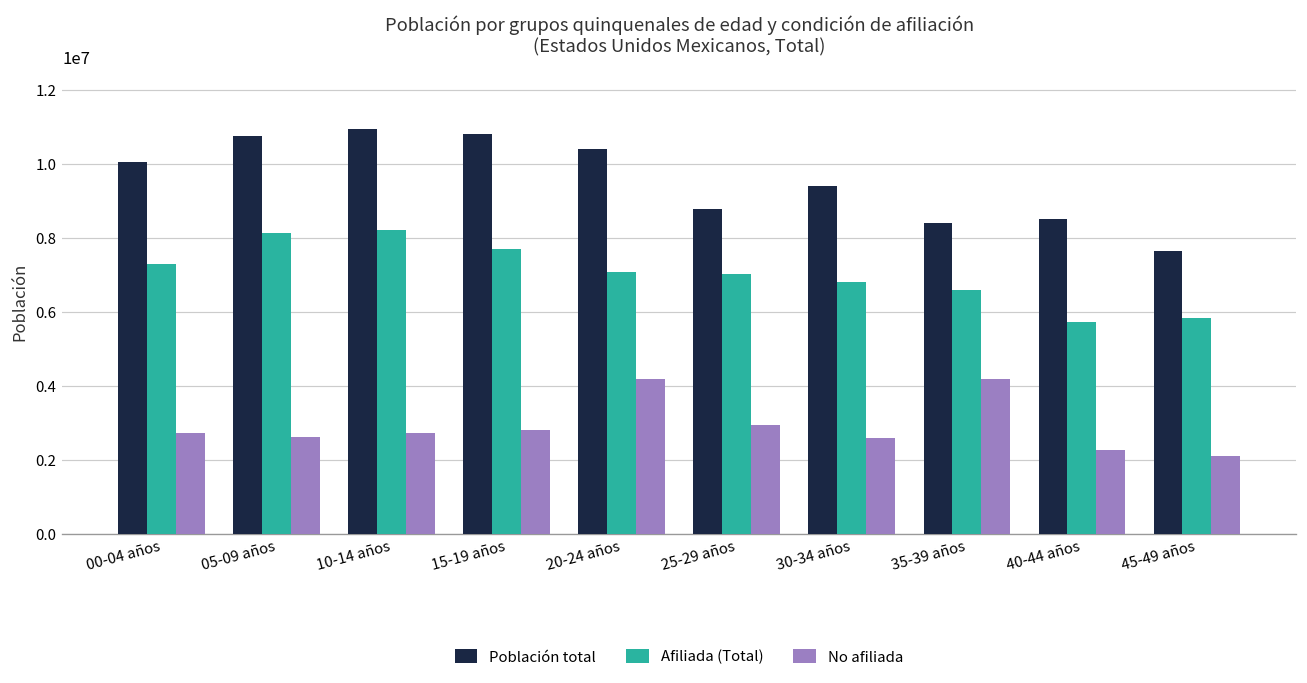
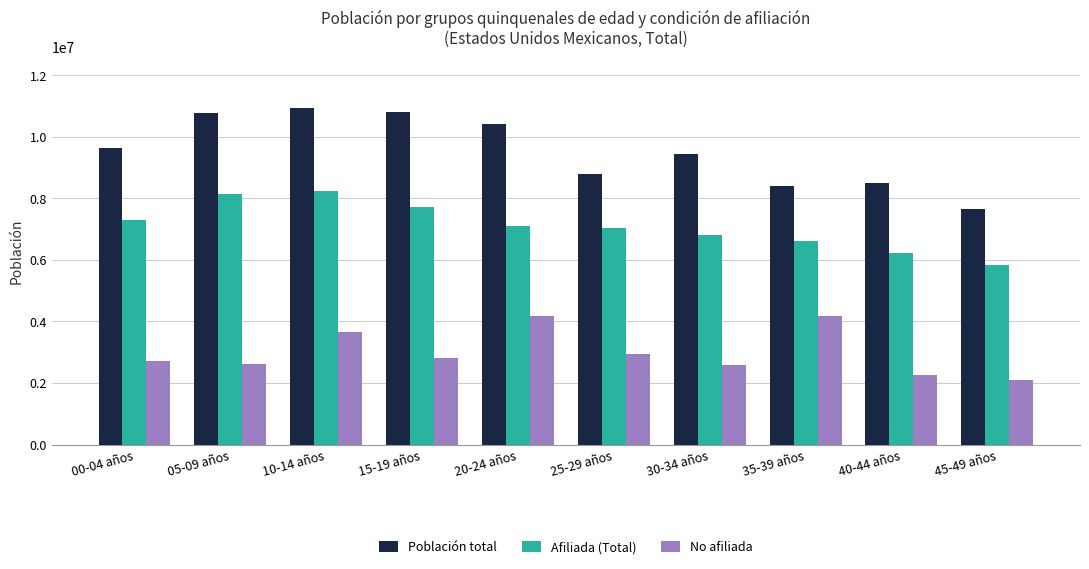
Población total, 00-04 años: 10000000 -> 9600000
No afiliada, 10-14 años: 2700000 -> 3600000
Afiliada (Total), 40-44 años: 5700000 -> 6200000
